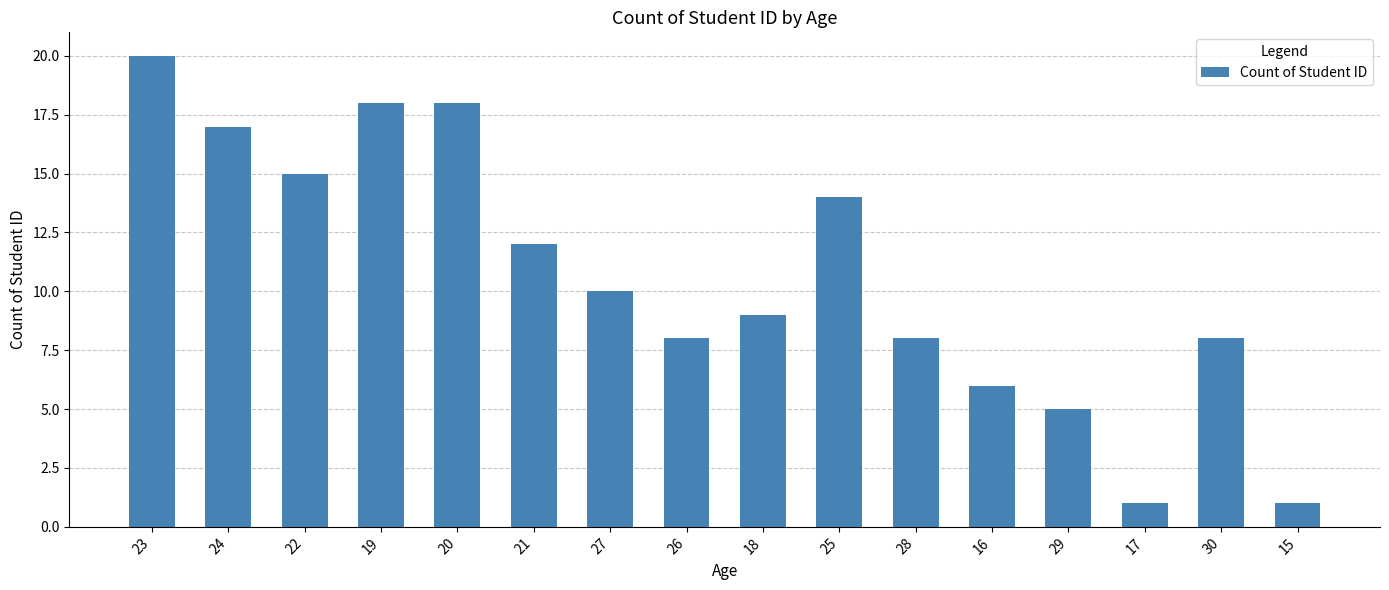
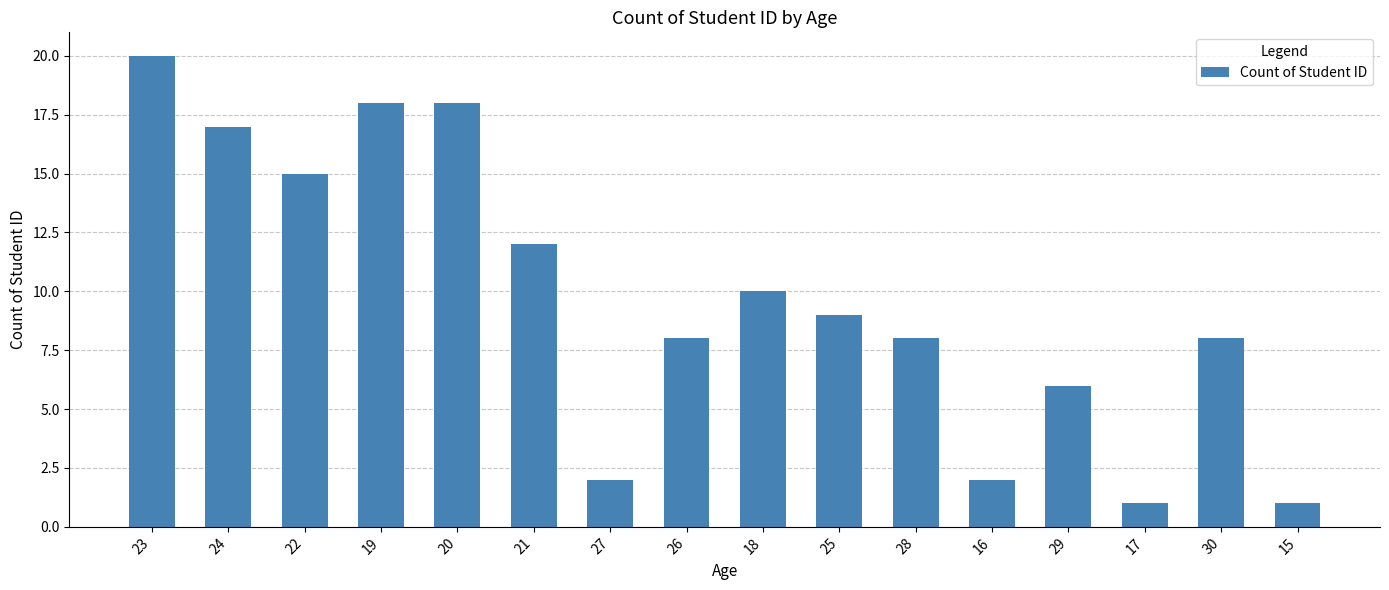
27: 10 -> 2
18: 9 -> 10
25: 14 -> 9
16: 6 -> 2
29: 5 -> 6
